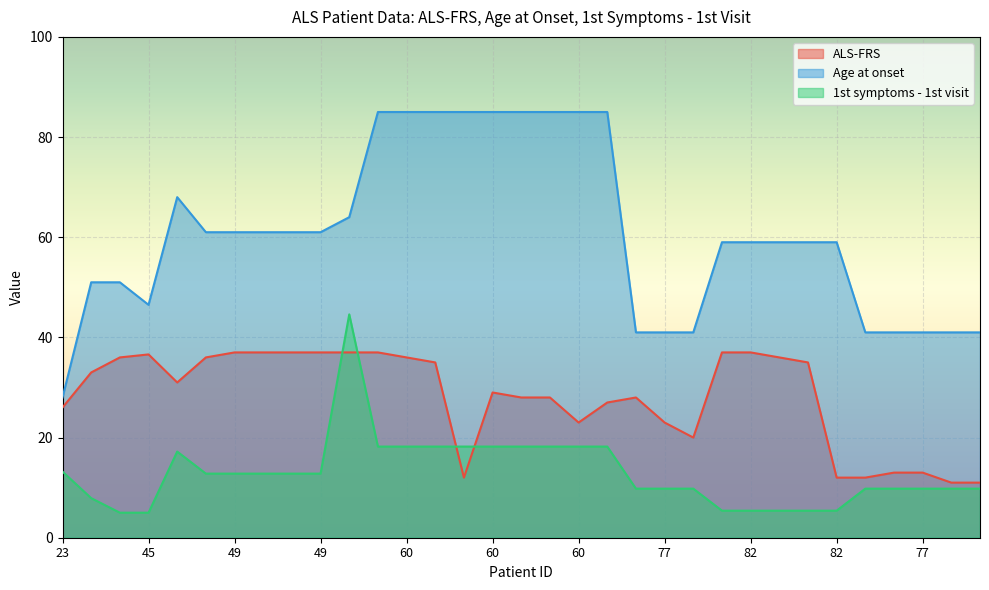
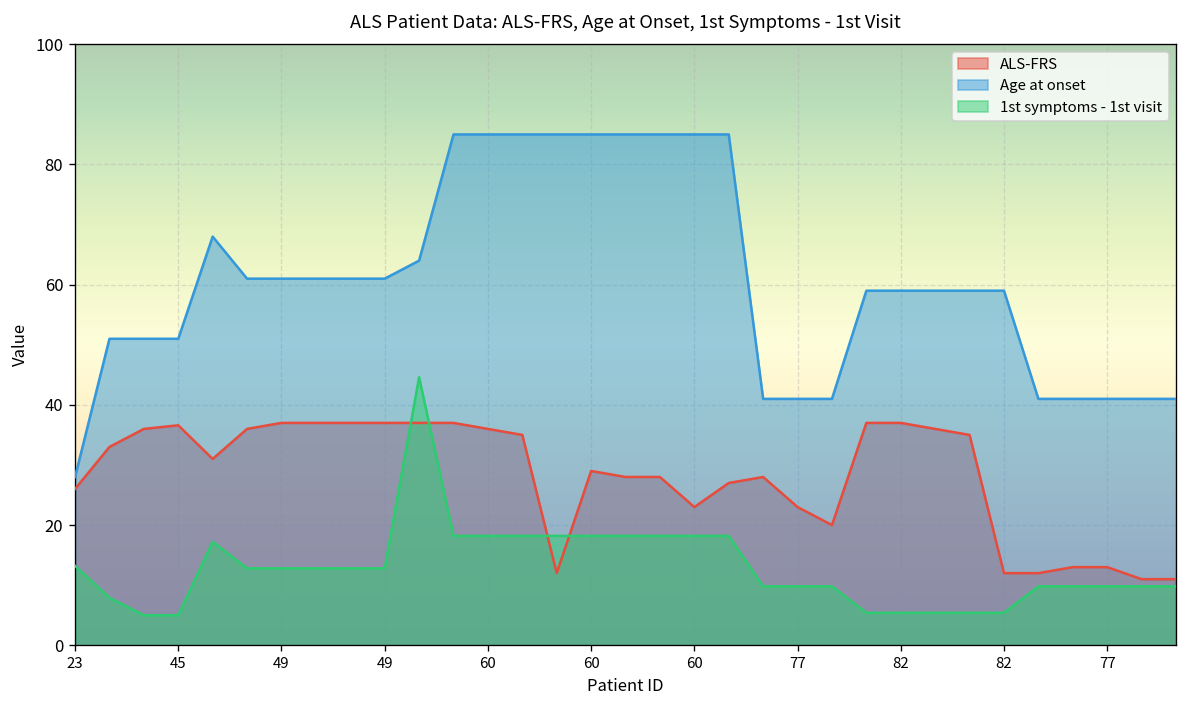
Age at onset, 45: 47 -> 51
